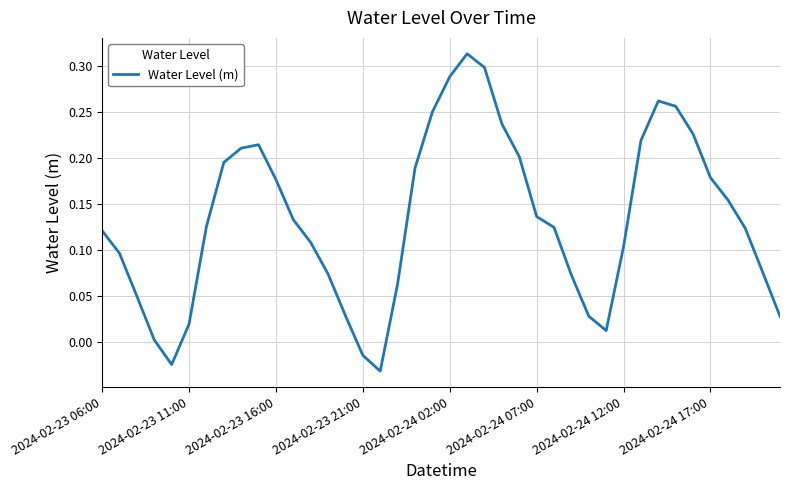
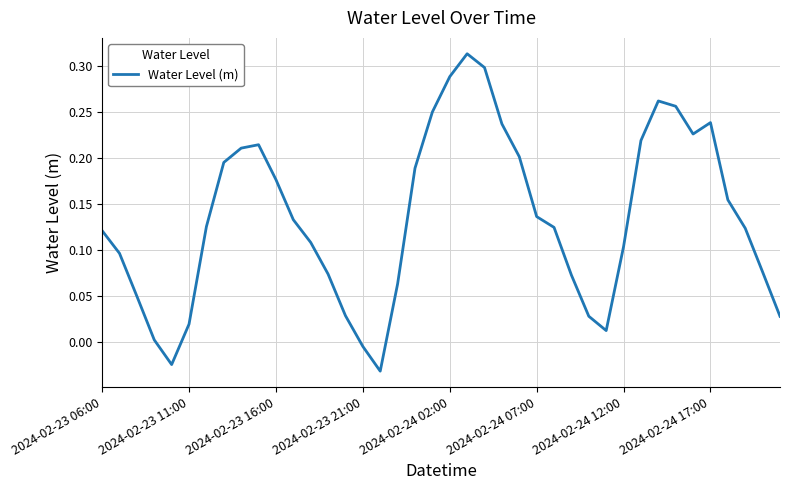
2024-02-23 21:00: -0.01 -> 0.00
2024-02-24 17:00: 0.18 -> 0.24
